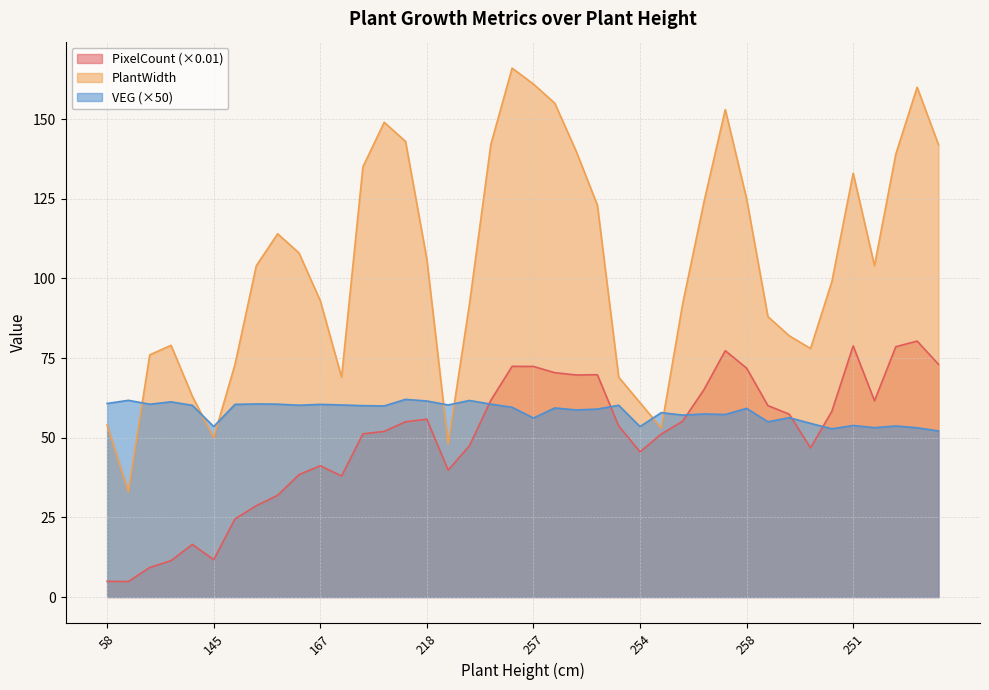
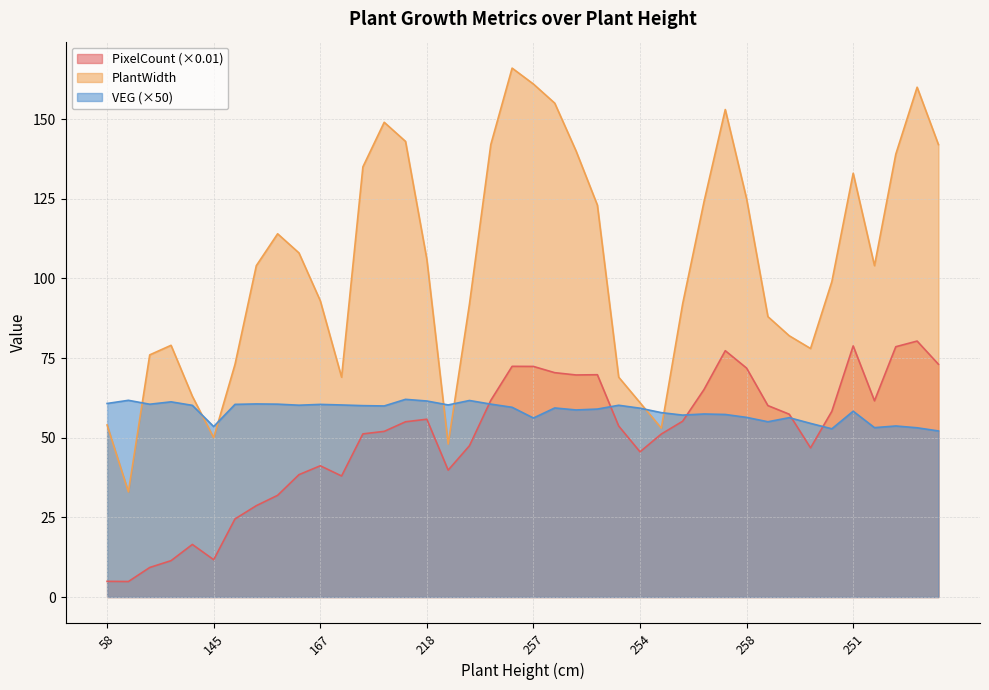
VEG (×50), 254: 53 -> 59
VEG (×50), 258: 59 -> 56
VEG (×50), 251: 54 -> 58
